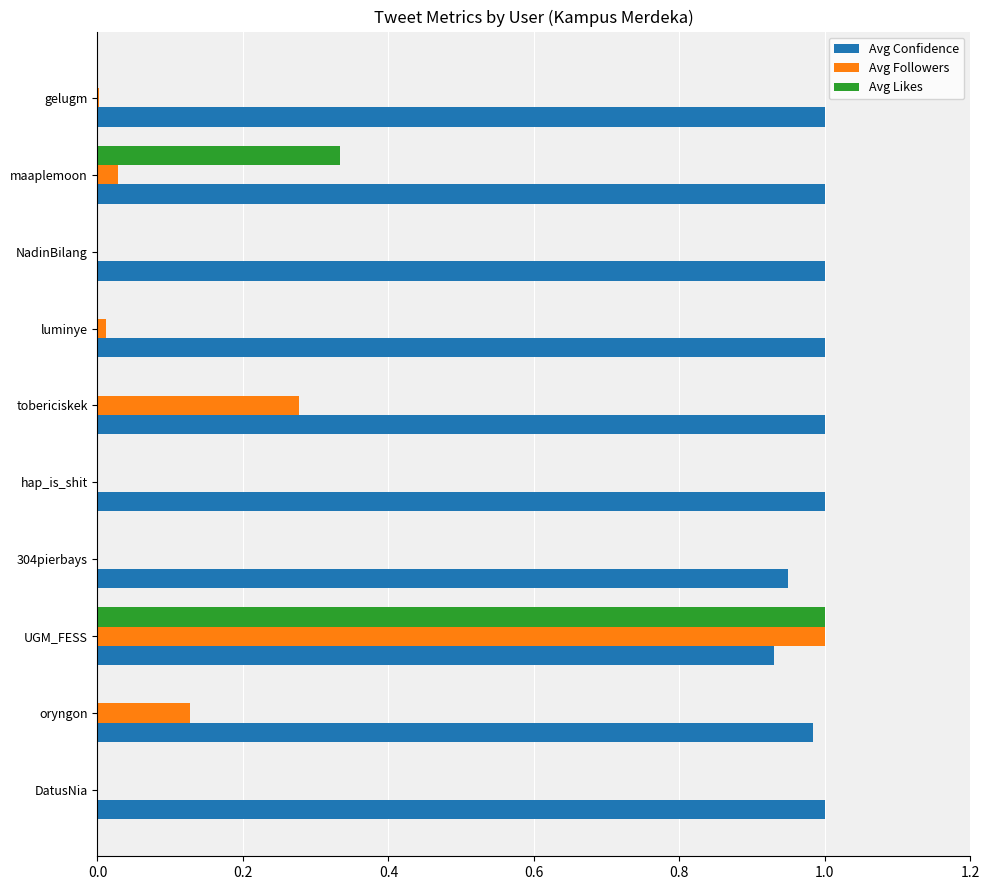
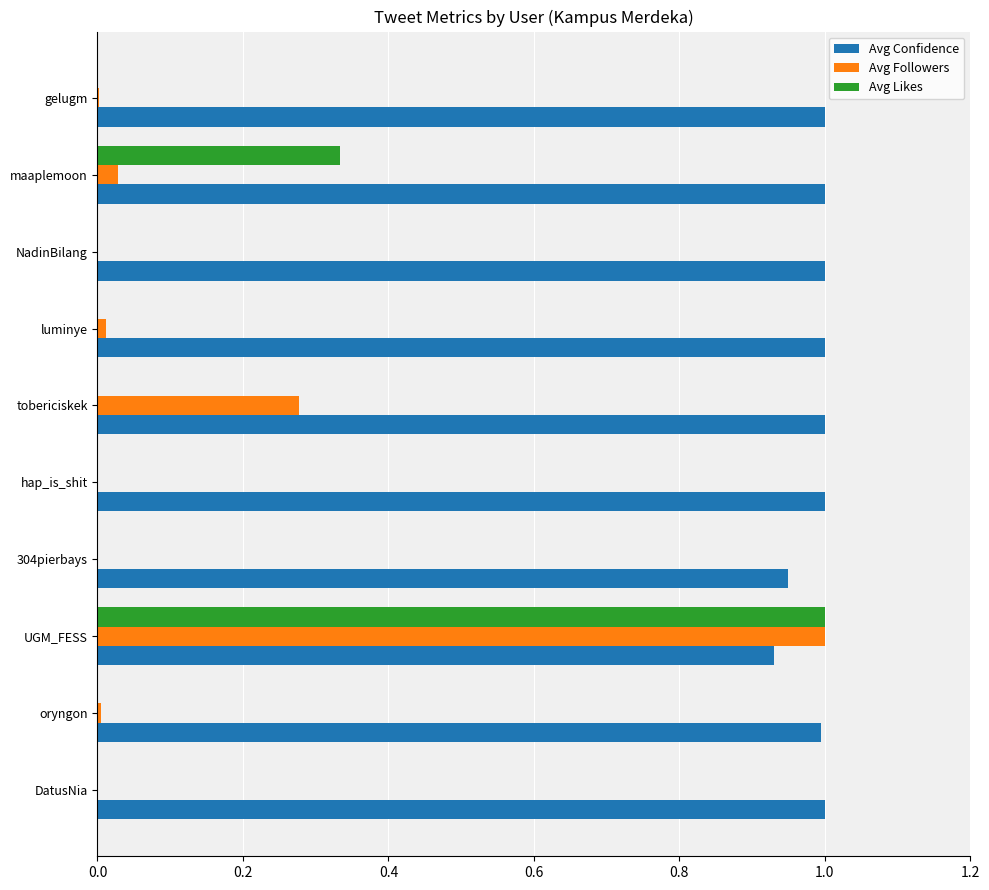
Avg Followers, oryngon: 0.13 -> 0.00
Avg Confidence, oryngon: 0.98 -> 0.99
